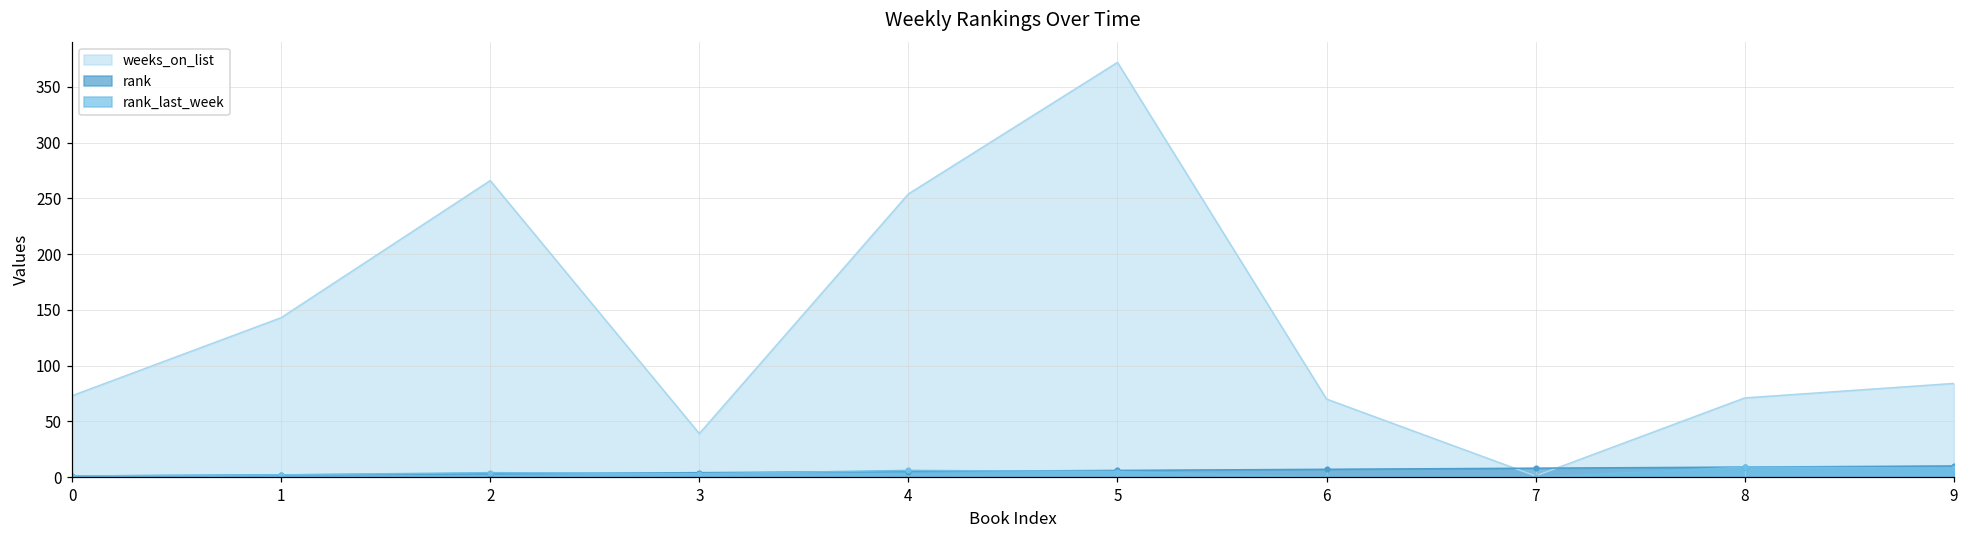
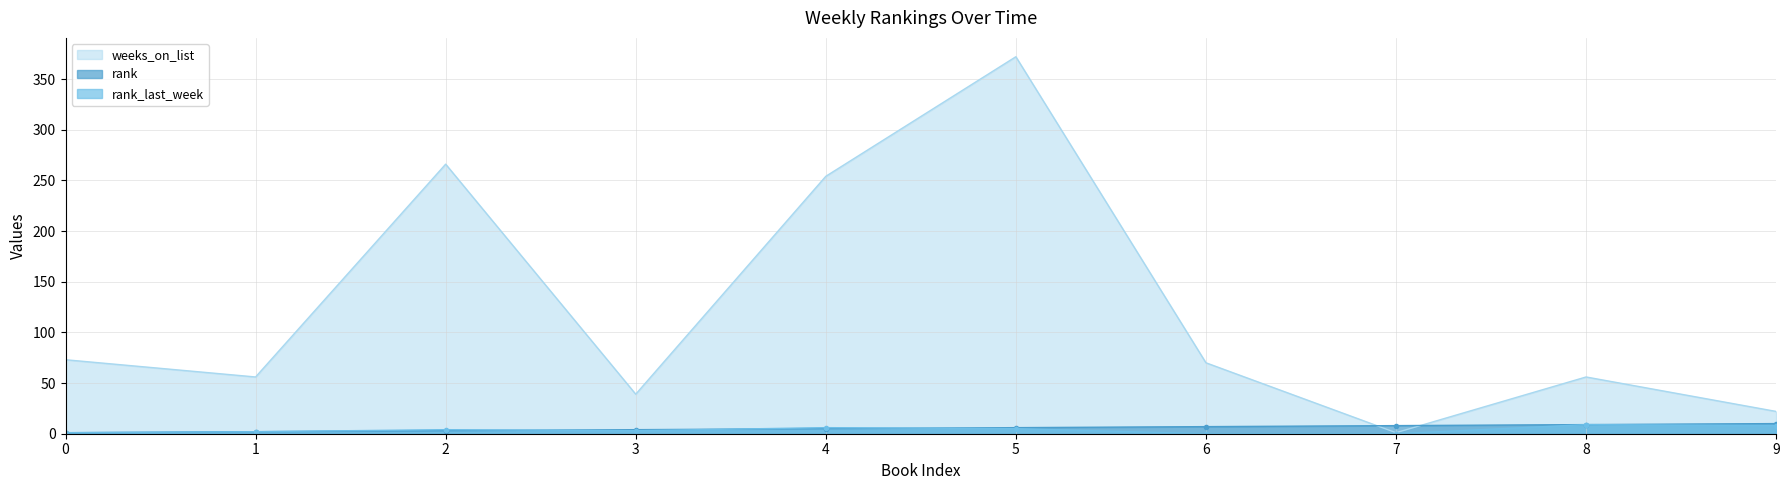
weeks_on_list, 1: 143 -> 56
weeks_on_list, 8: 71 -> 56
weeks_on_list, 9: 84 -> 22
